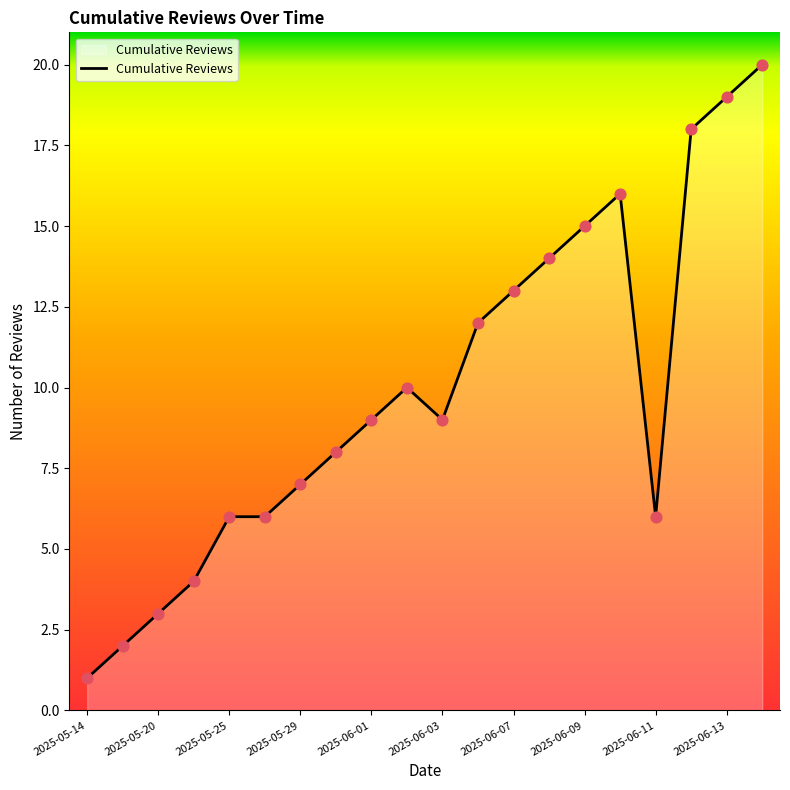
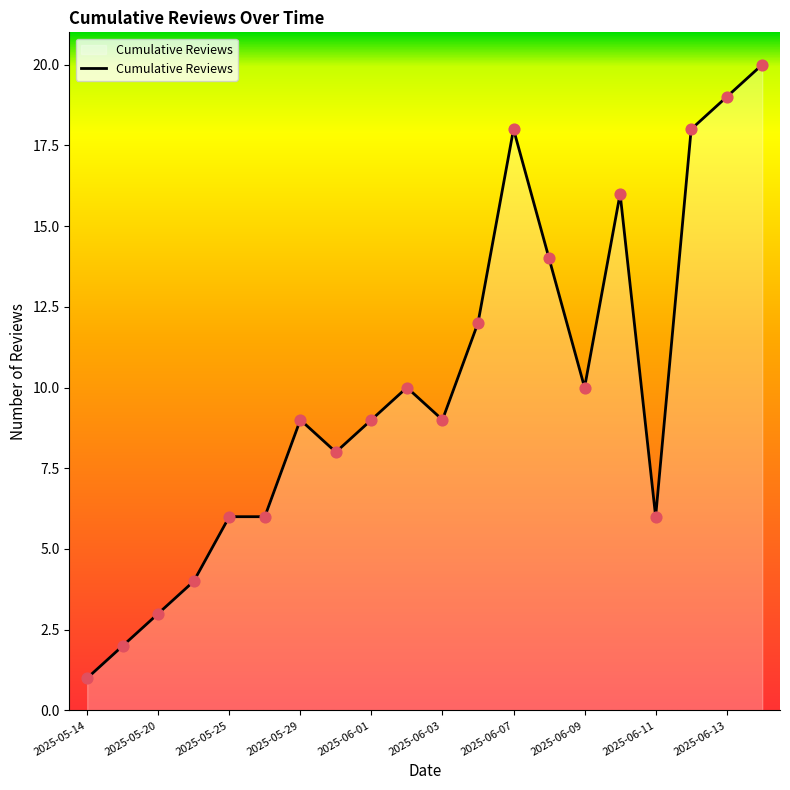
2025-05-29: 7 -> 9
2025-06-07: 13 -> 18
2025-06-09: 15 -> 10
